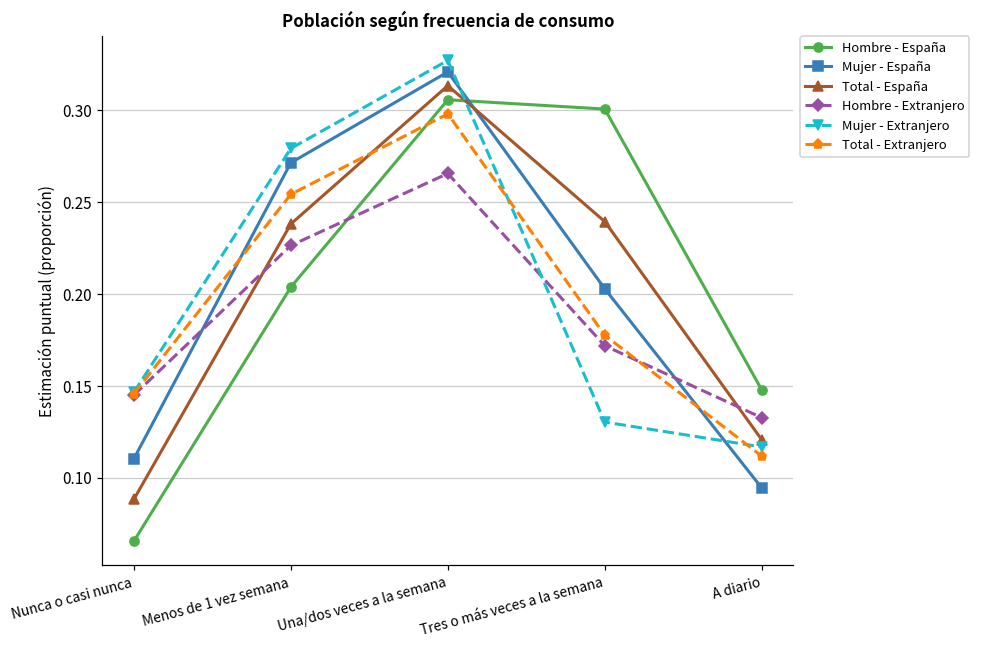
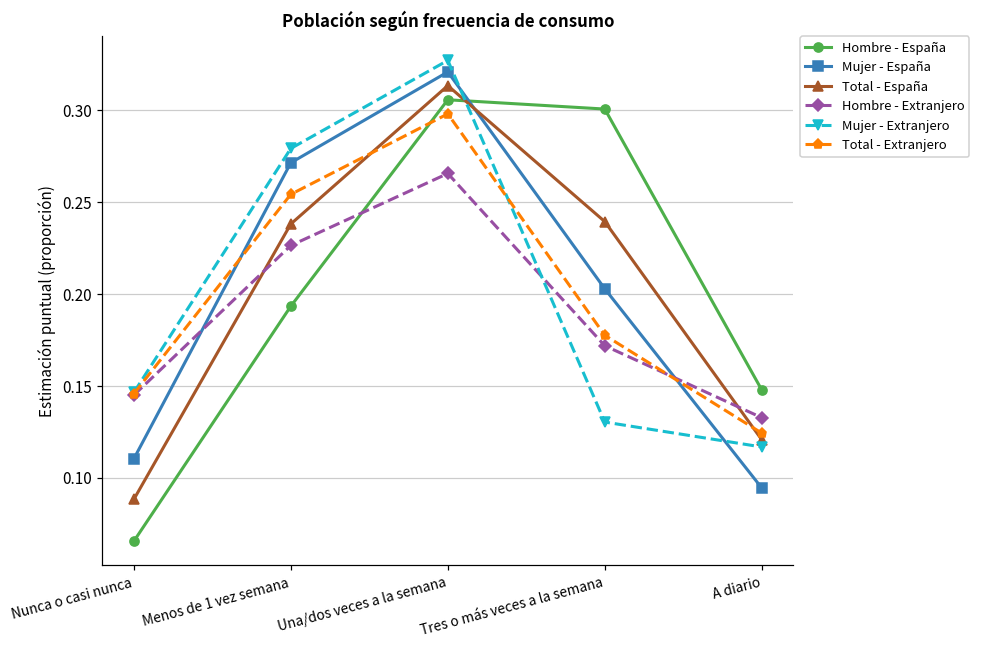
Hombre - España, Menos de 1 vez semana: 0.204 -> 0.193
Total - Extranjero, A diario: 0.112 -> 0.124
